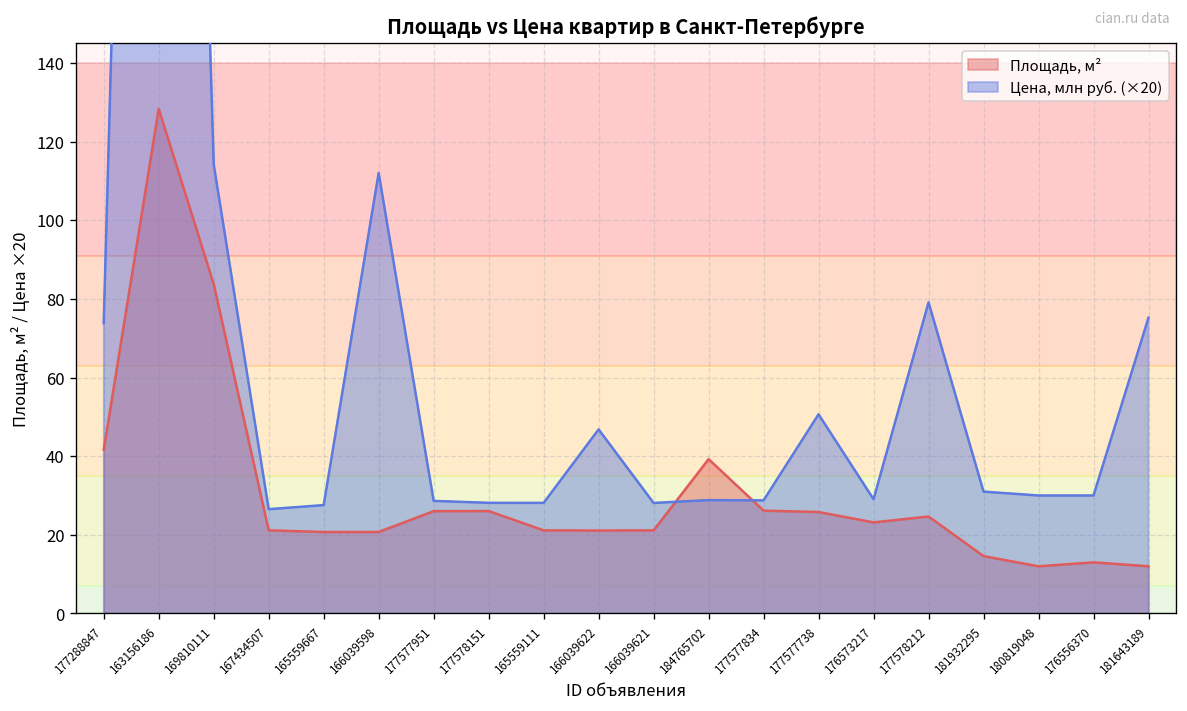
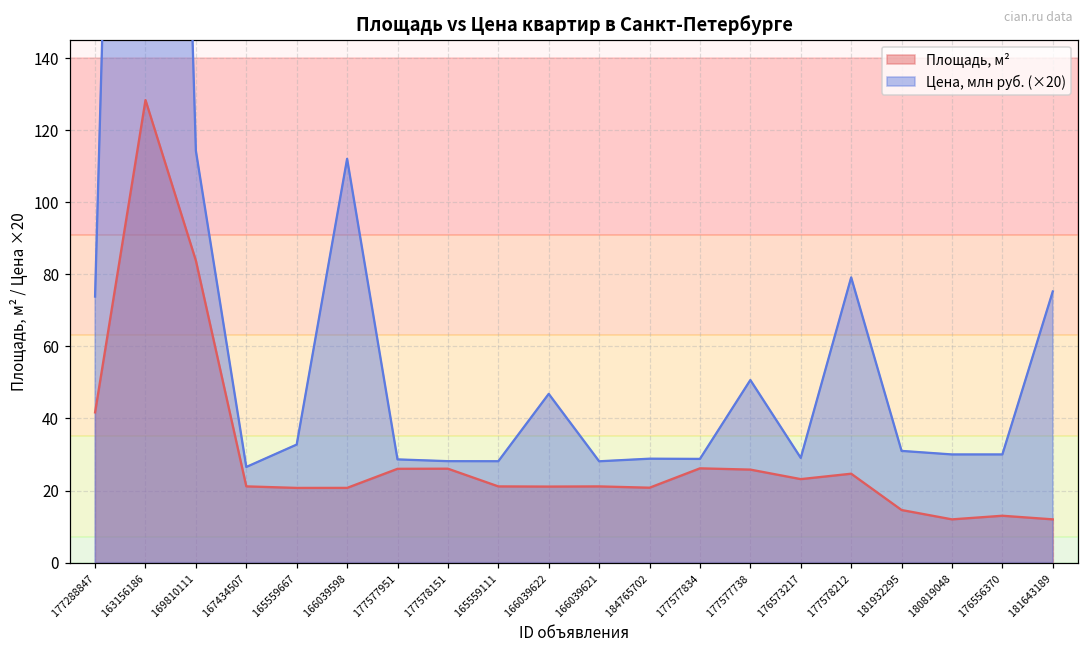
Цена, млн руб. (×20), 165559667: 28 -> 33
Площадь, м², 184765702: 39 -> 21
